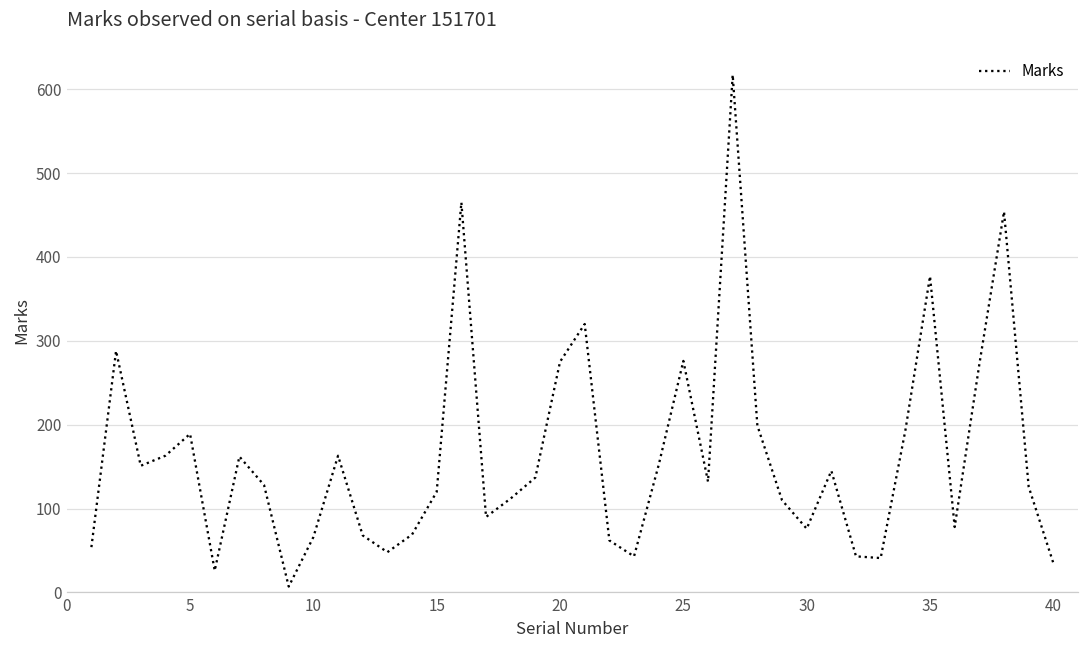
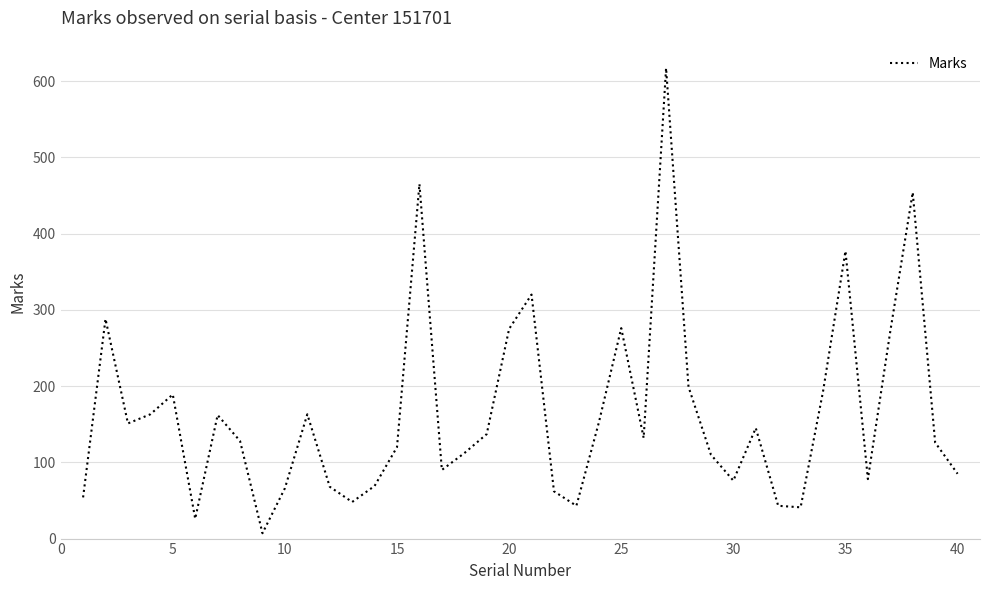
40: 40 -> 90
